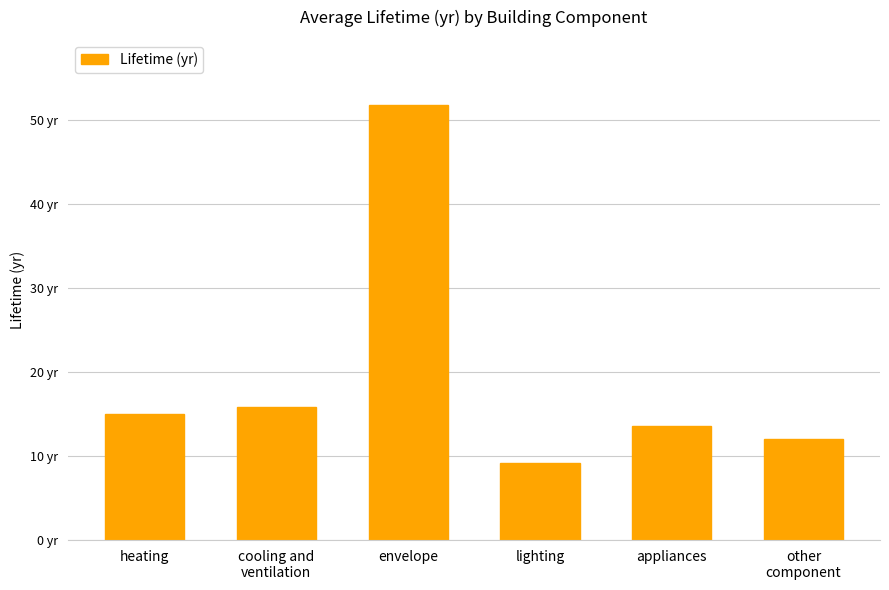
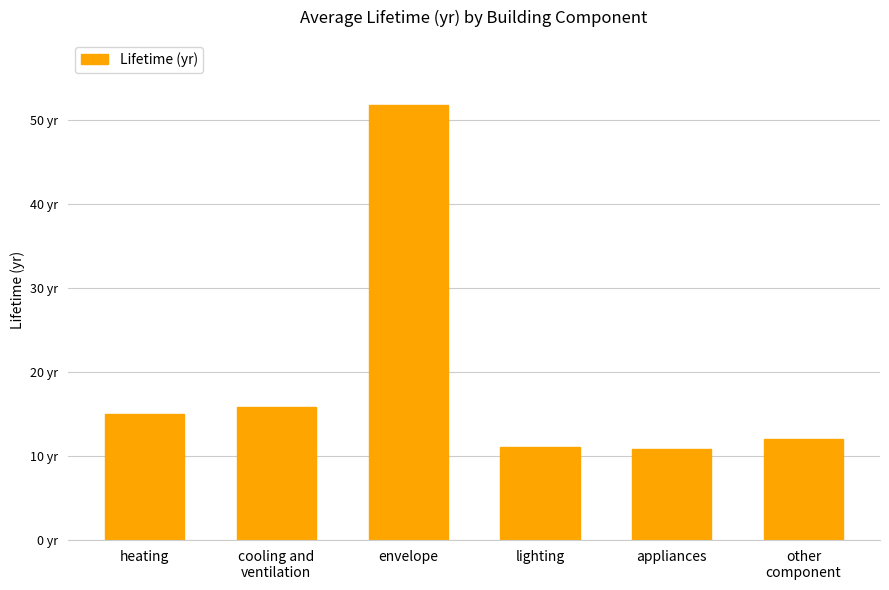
lighting: 9 yr -> 11 yr
appliances: 14 yr -> 11 yr
